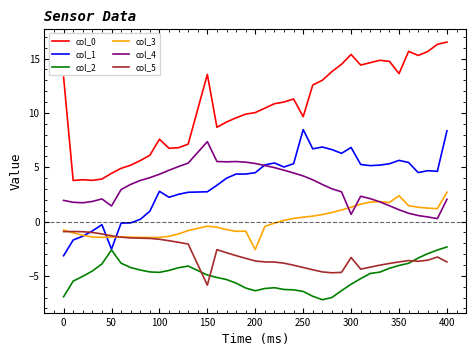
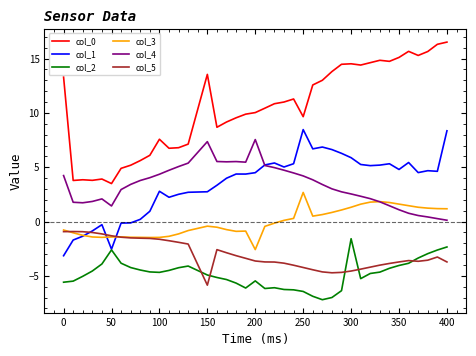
col_2, 0: -6.9 -> -5.6
col_4, 0: 1.9 -> 4.2
col_0, 50: 4.4 -> 3.5
col_2, 200: -6.4 -> -5.5
col_4, 200: 5.3 -> 7.5
col_3, 250: 0.4 -> 2.7
col_0, 300: 15.4 -> 14.5
col_1, 300: 6.8 -> 5.9
col_2, 300: -5.8 -> -1.6
col_4, 300: 0.7 -> 2.5
col_5, 300: -3.3 -> -4.6
col_0, 350: 13.6 -> 15.1
col_1, 350: 5.6 -> 4.8
col_3, 350: 2.4 -> 1.6
col_3, 400: 2.7 -> 1.2
col_4, 400: 2.0 -> 0.1
